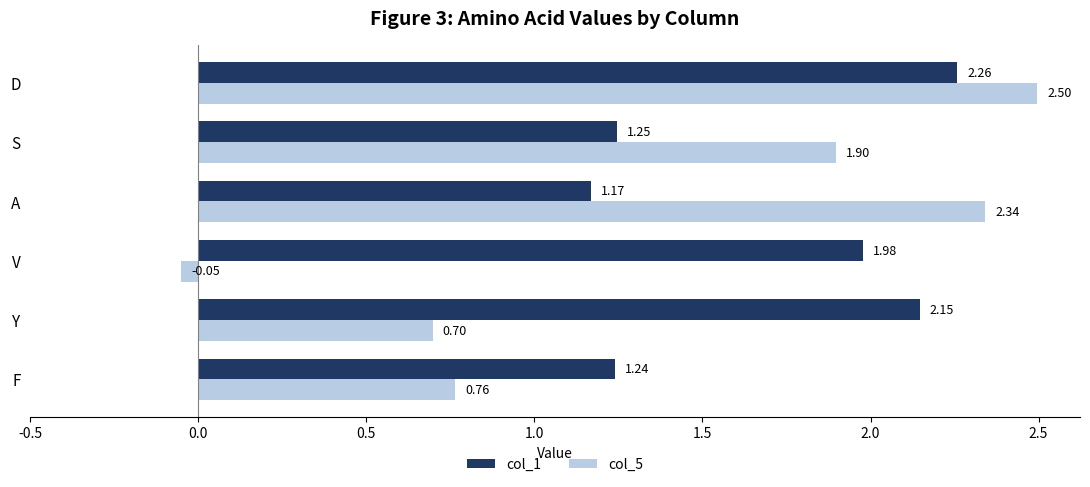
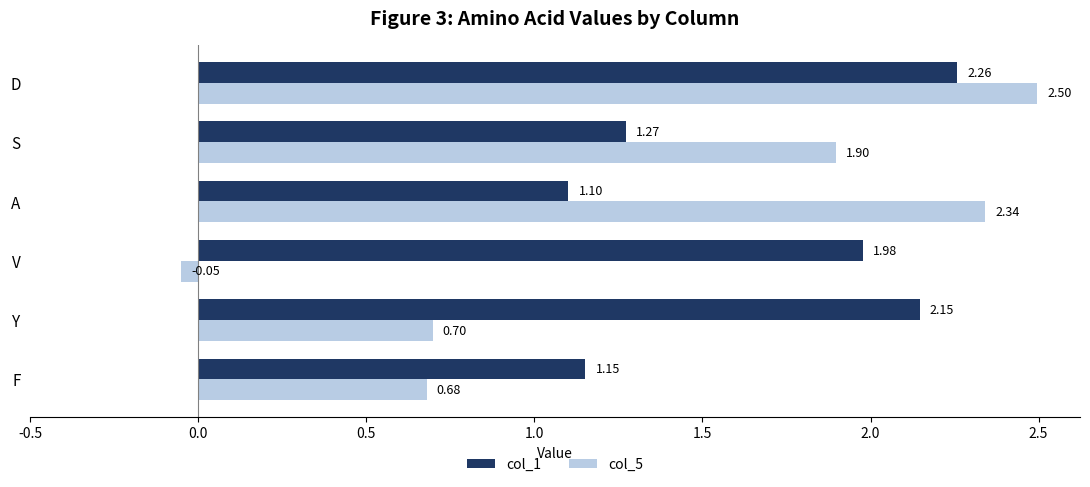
col_1, S: 1.25 -> 1.27
col_1, A: 1.17 -> 1.10
col_1, F: 1.24 -> 1.15
col_5, F: 0.76 -> 0.68
